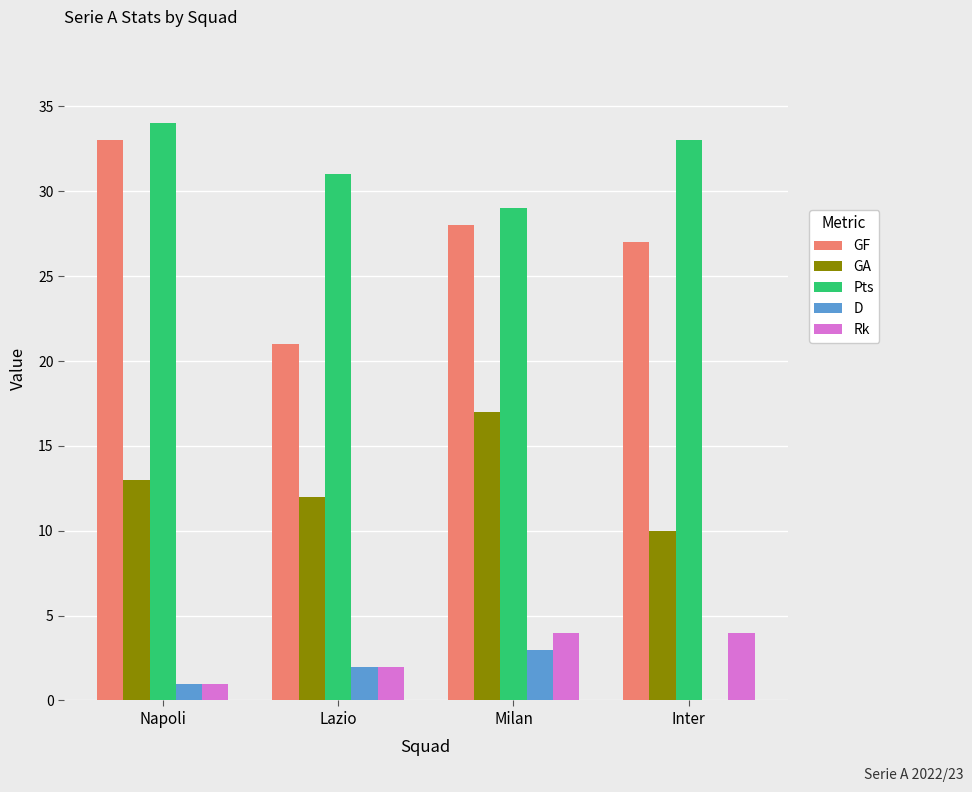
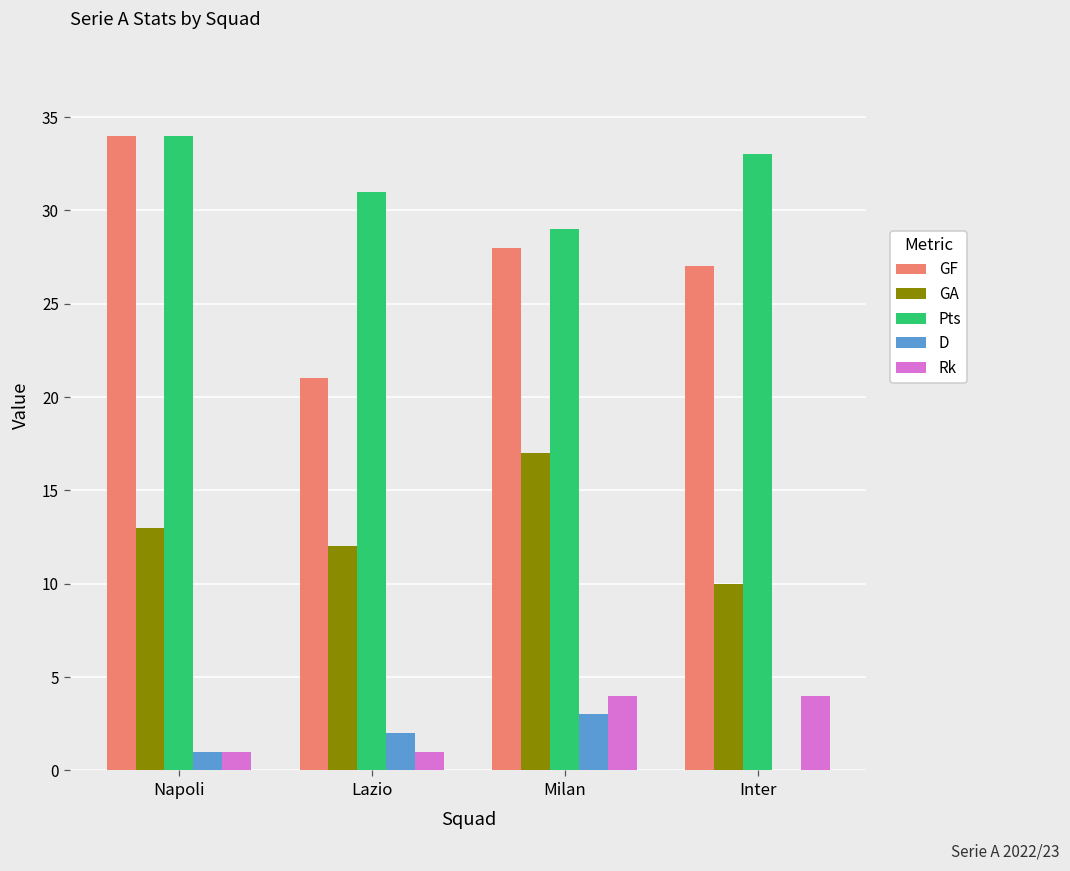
GF, Napoli: 33 -> 34
Rk, Lazio: 2 -> 1
